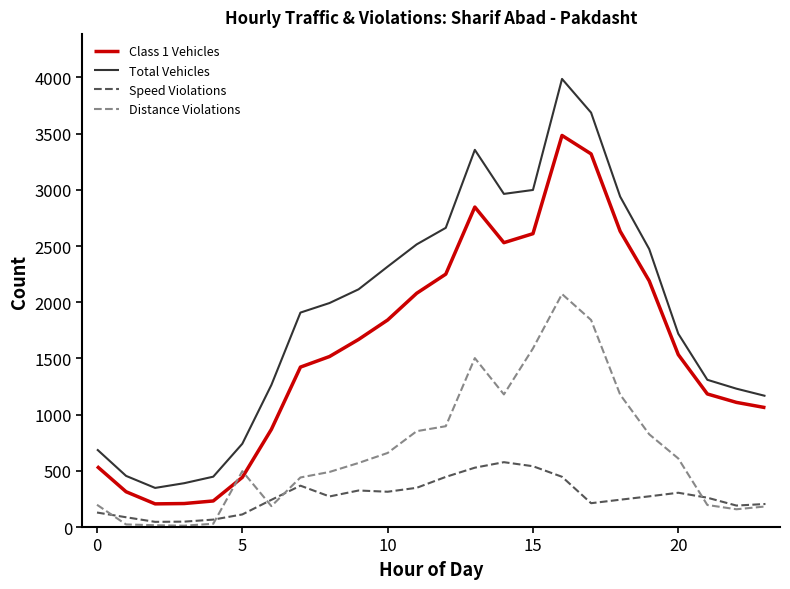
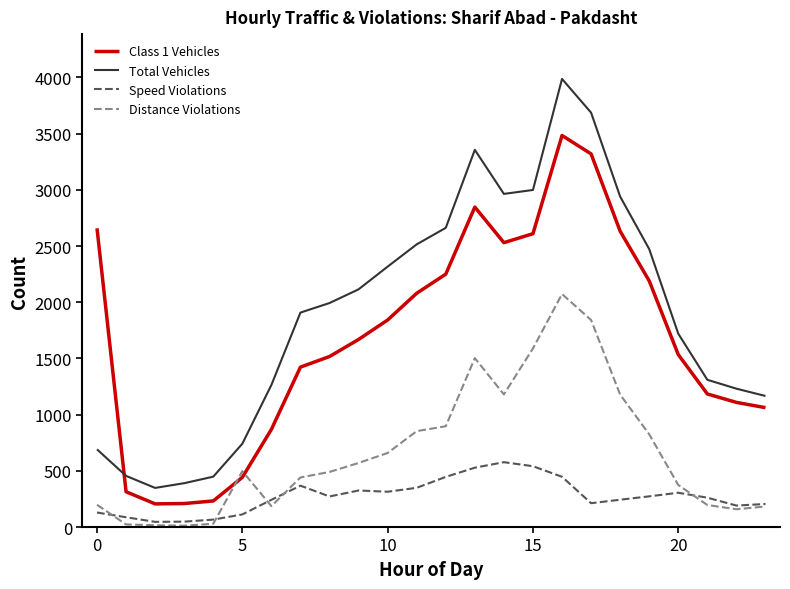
Class 1 Vehicles, 0: 540 -> 2660
Distance Violations, 20: 610 -> 370
